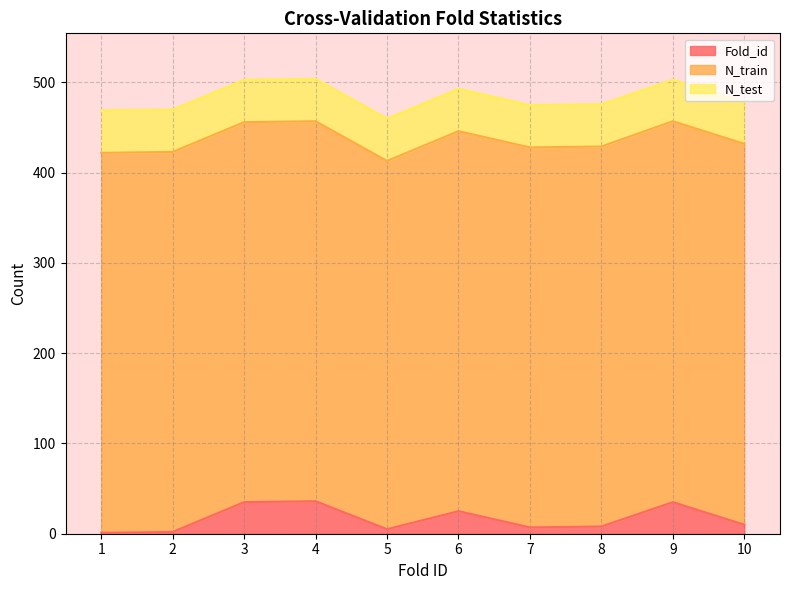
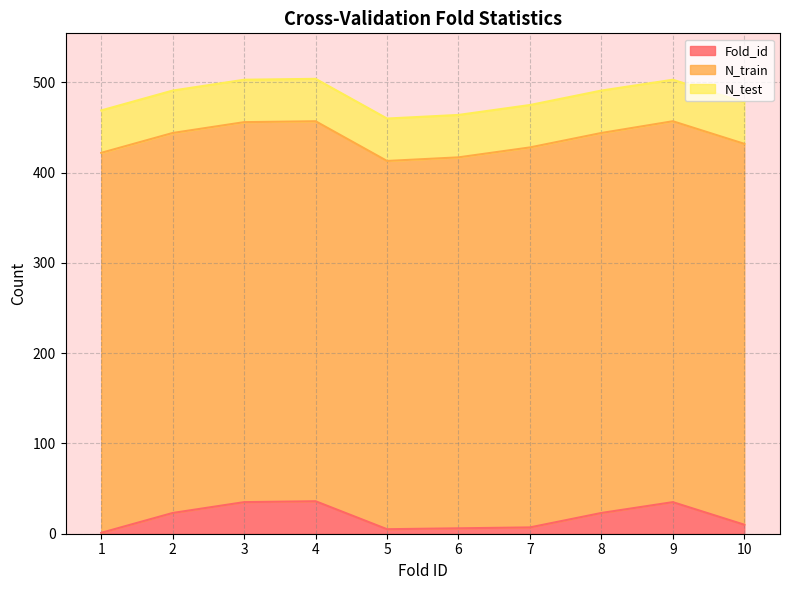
Fold_id, 2: 0 -> 20
Fold_id, 6: 30 -> 10
N_train, 6: 420 -> 410
Fold_id, 8: 10 -> 20
